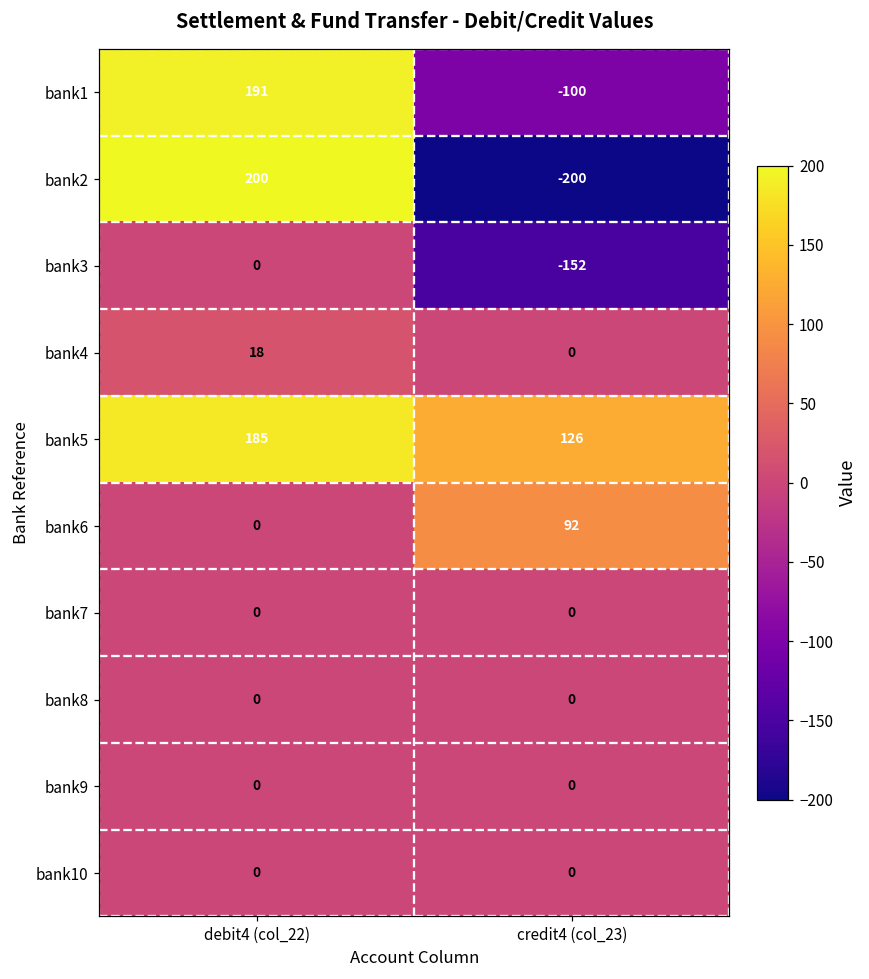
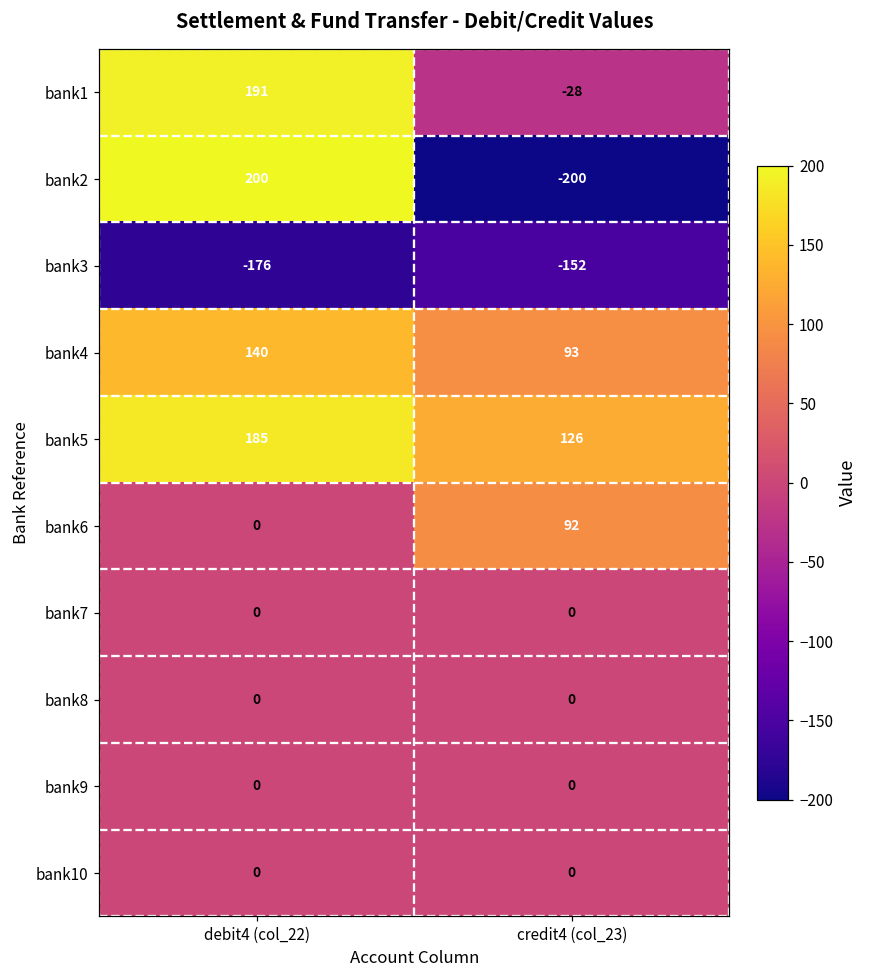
bank1, credit4 (col_23): -100 -> -28
bank3, debit4 (col_22): 0 -> -176
bank4, debit4 (col_22): 18 -> 140
bank4, credit4 (col_23): 0 -> 93
